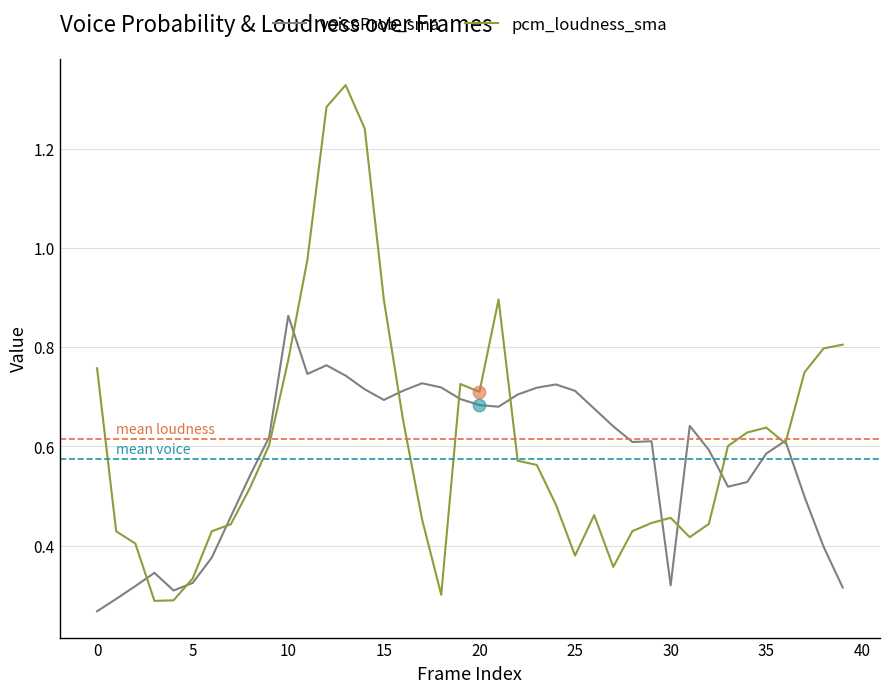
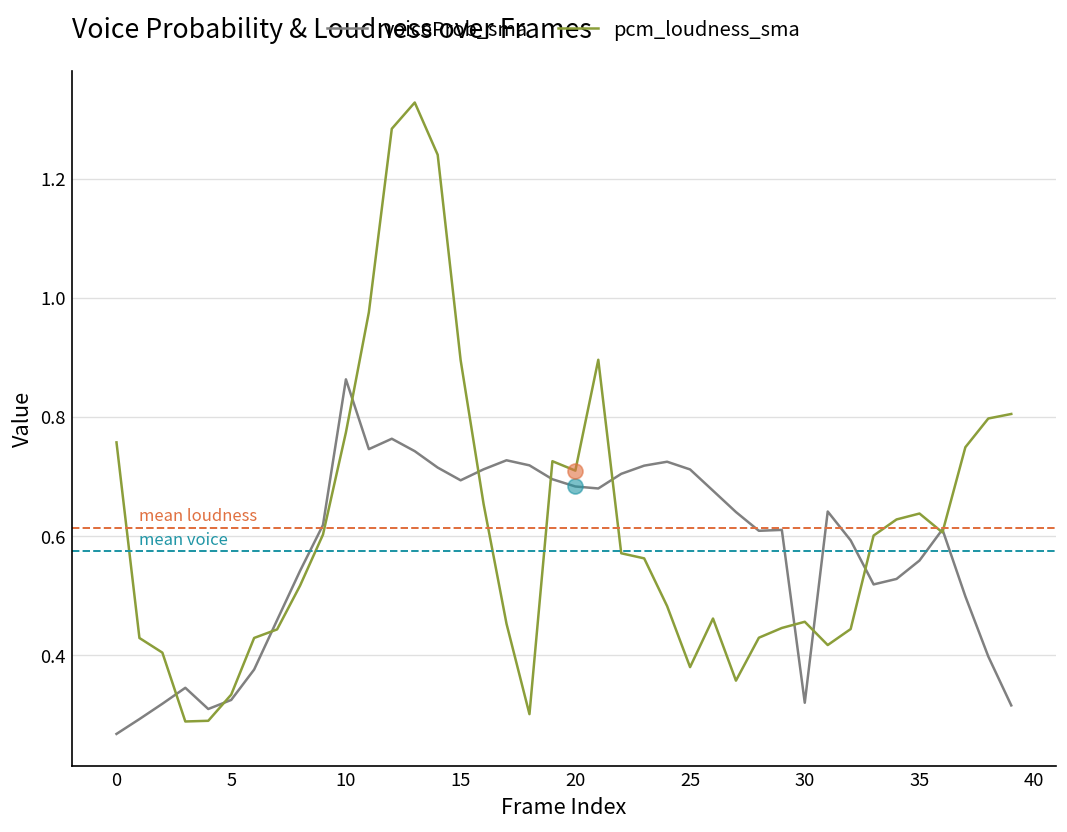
voiceProb_sma, 35: 0.59 -> 0.56
